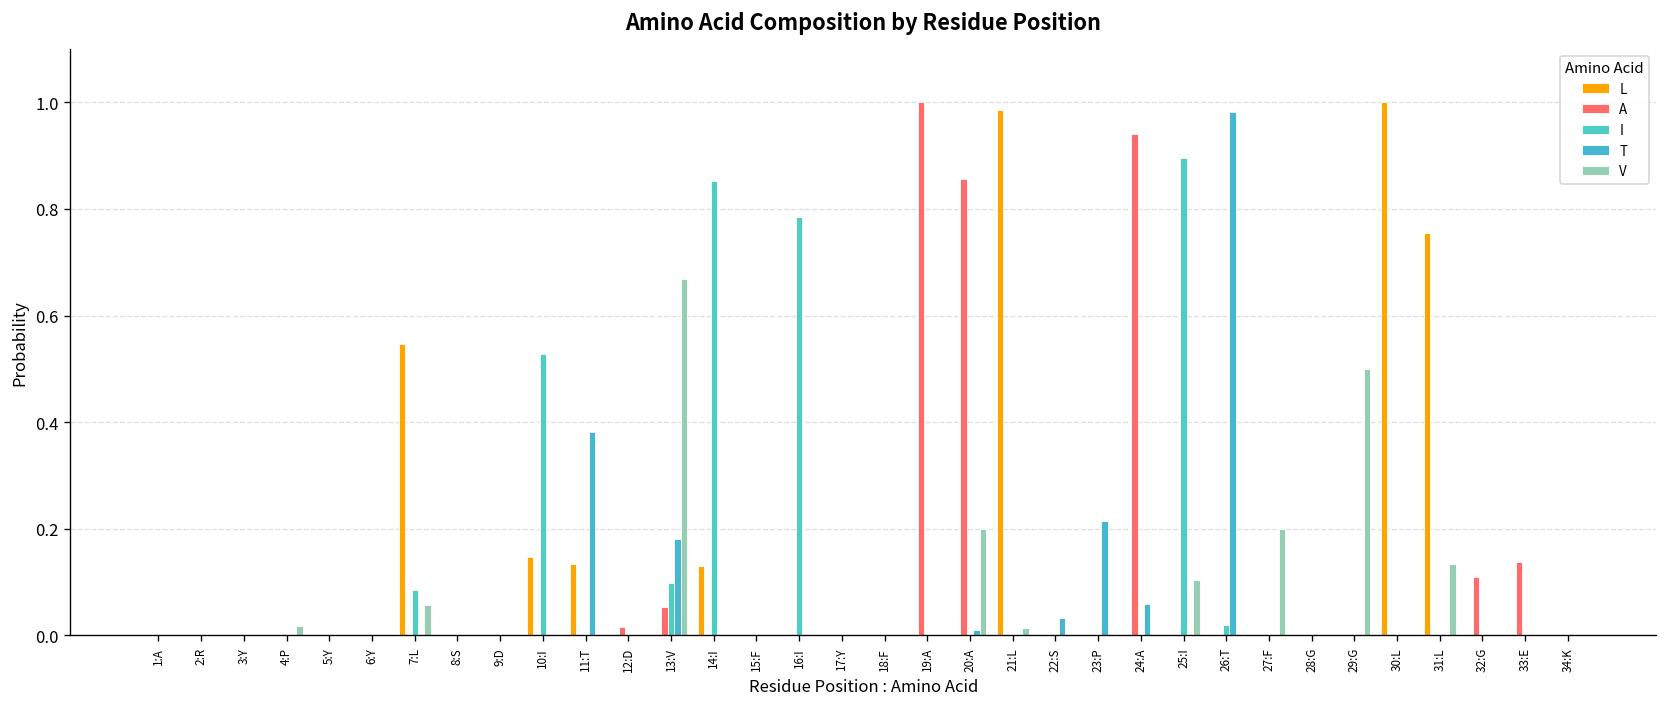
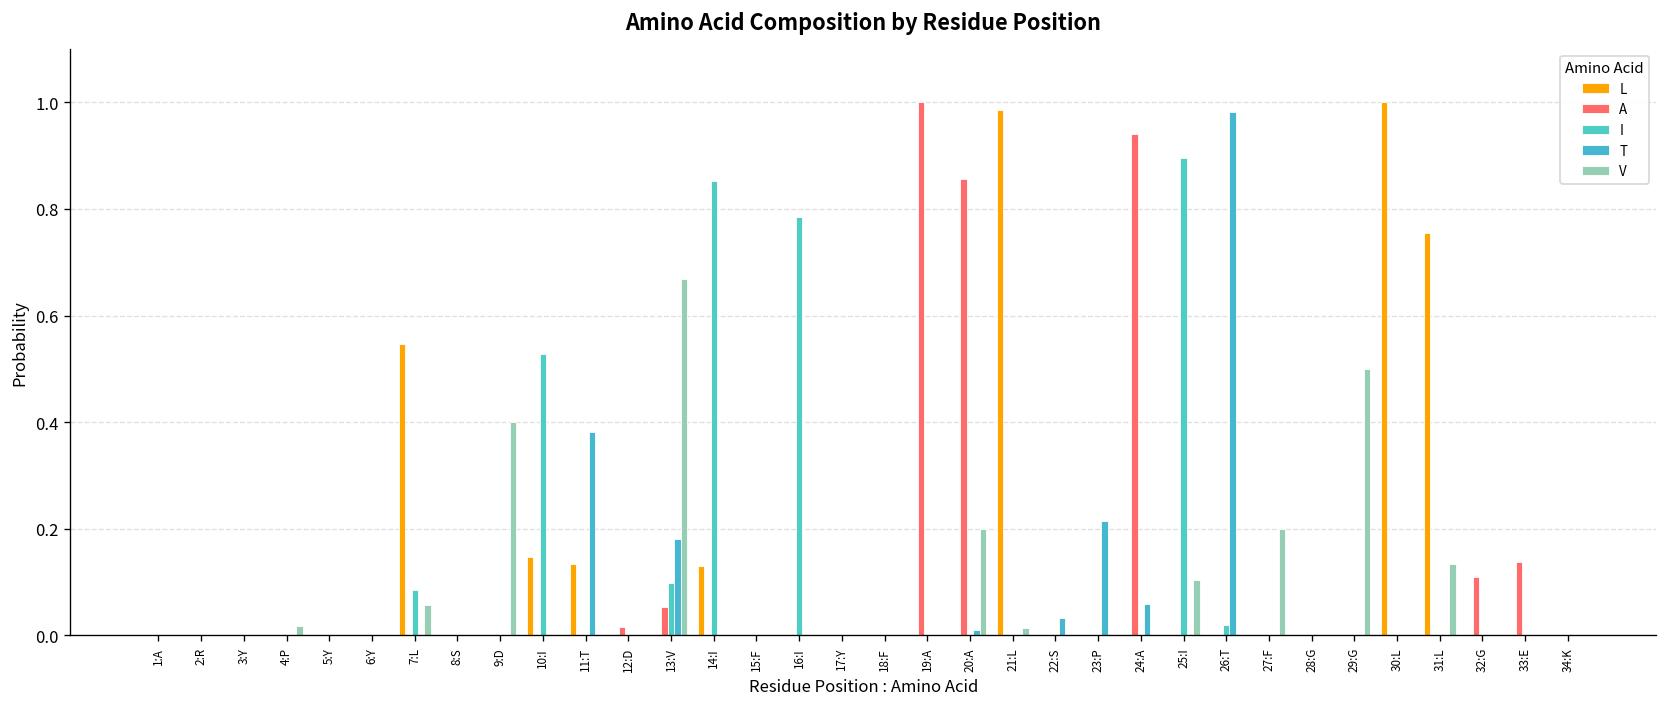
V, 9:D: 0.0 -> 0.4
